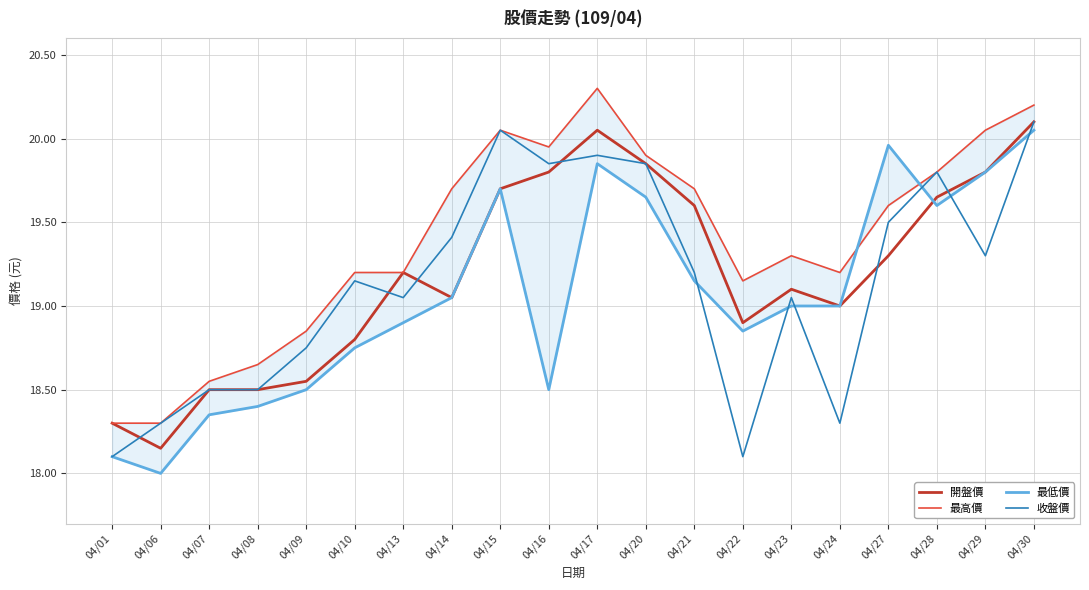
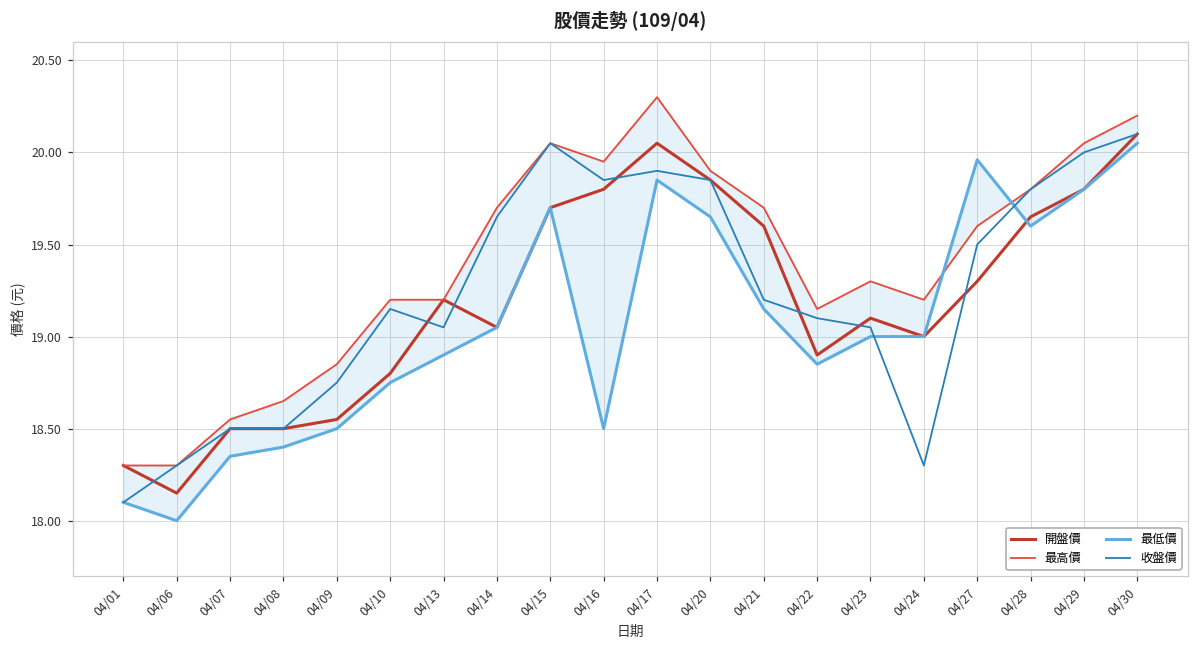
收盤價, 04/14: 19.41 -> 19.65
收盤價, 04/22: 18.1 -> 19.1
收盤價, 04/29: 19.3 -> 20.0
